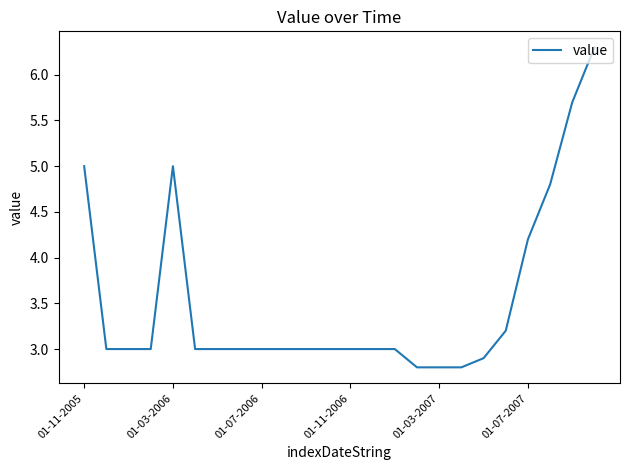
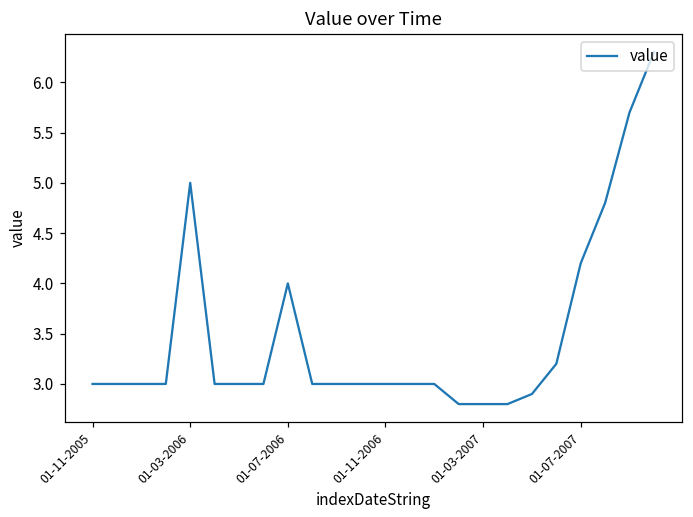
01-11-2005: 5 -> 3
01-07-2006: 3 -> 4
